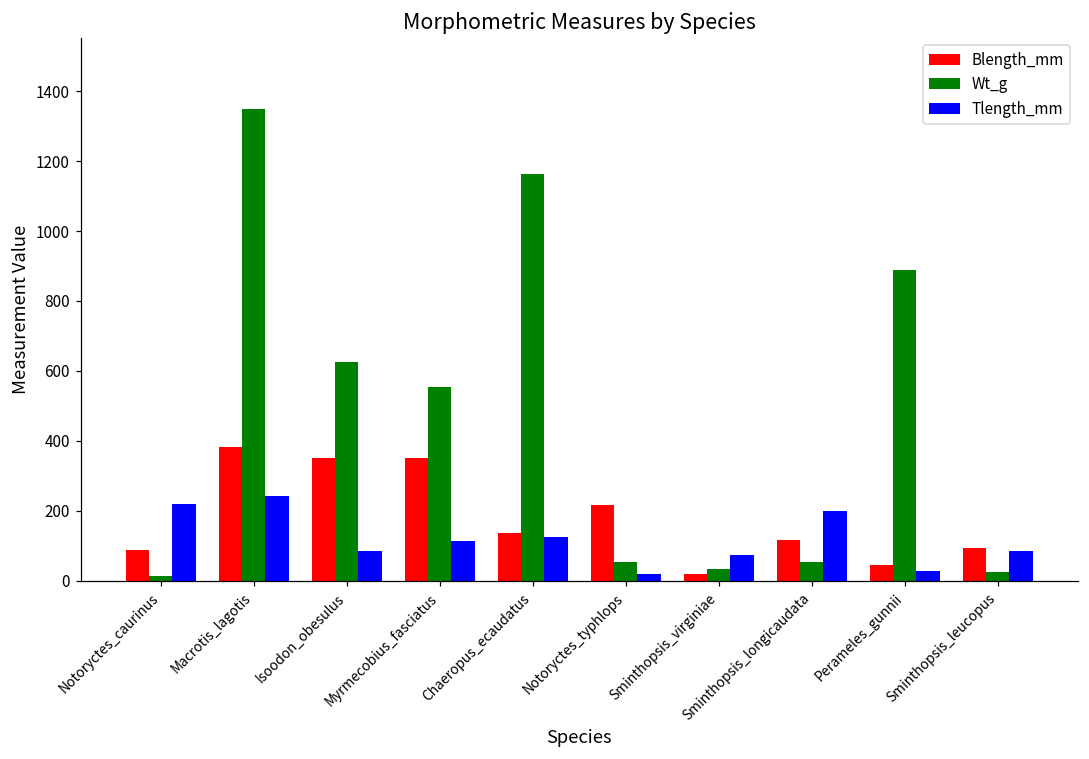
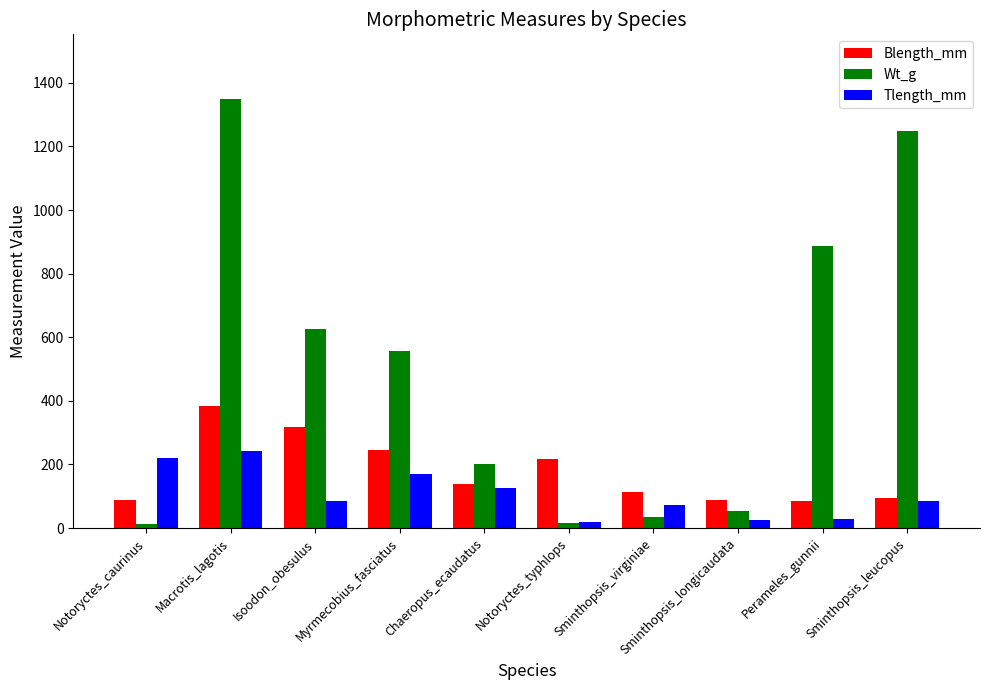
Blength_mm, Isoodon_obesulus: 350 -> 320
Blength_mm, Myrmecobius_fasciatus: 350 -> 240
Tlength_mm, Myrmecobius_fasciatus: 120 -> 170
Wt_g, Chaeropus_ecaudatus: 1160 -> 200
Wt_g, Notoryctes_typhlops: 60 -> 20
Blength_mm, Sminthopsis_virginiae: 20 -> 110
Blength_mm, Sminthopsis_longicaudata: 120 -> 90
Tlength_mm, Sminthopsis_longicaudata: 200 -> 30
Blength_mm, Perameles_gunnii: 50 -> 90
Wt_g, Sminthopsis_leucopus: 20 -> 1250
